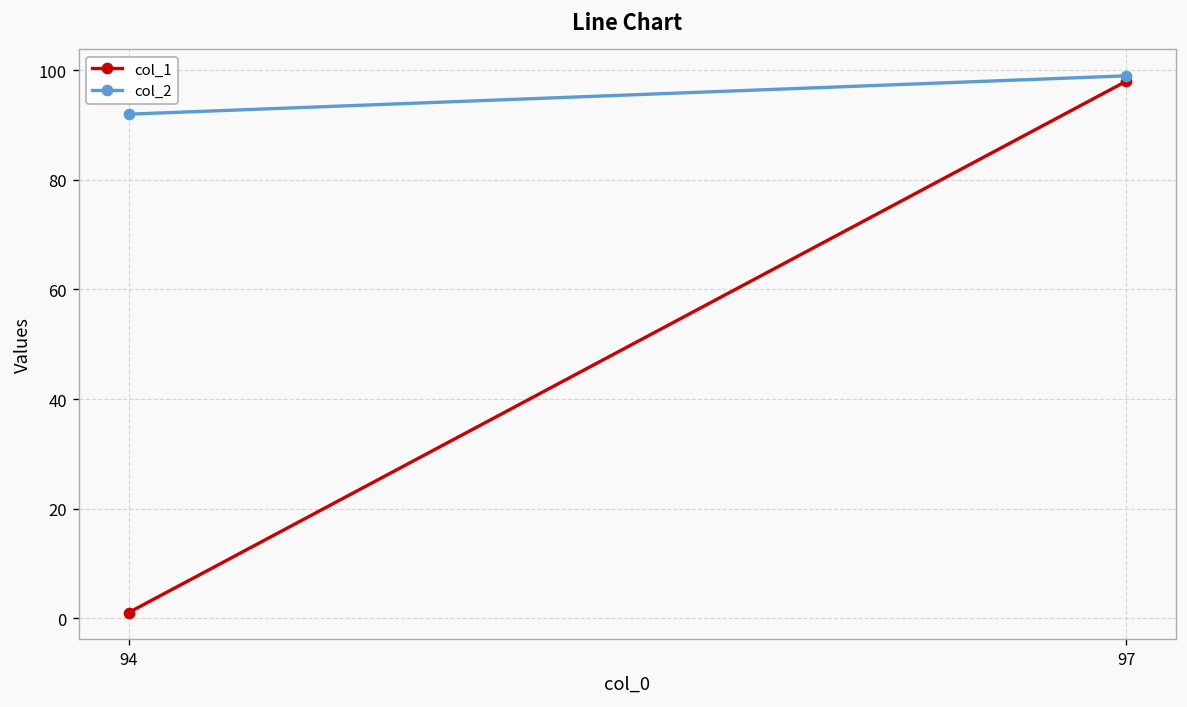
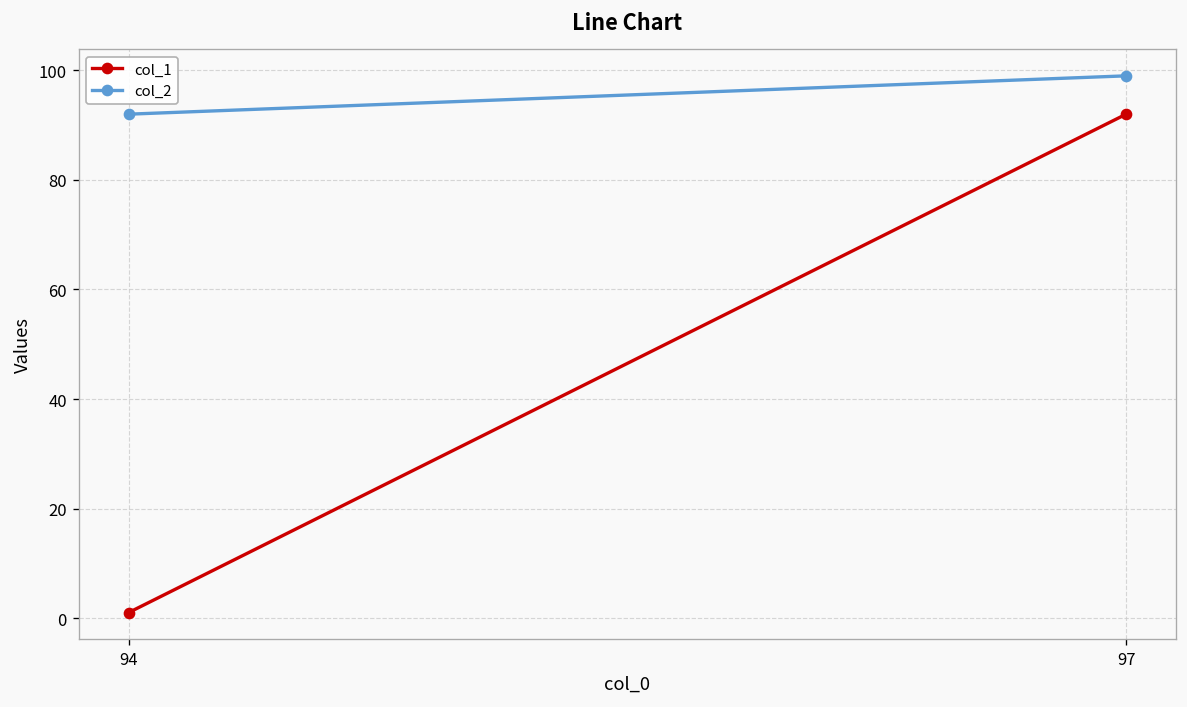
col_1, 97: 98 -> 92
